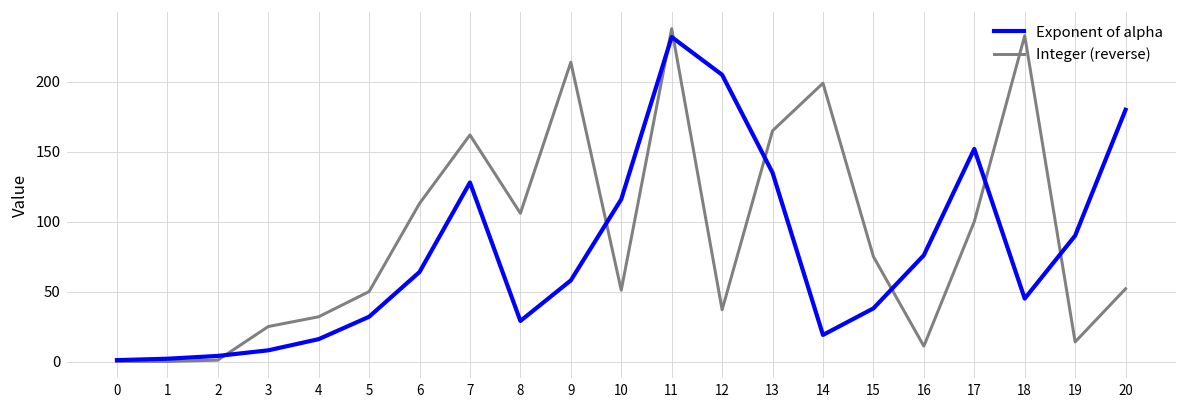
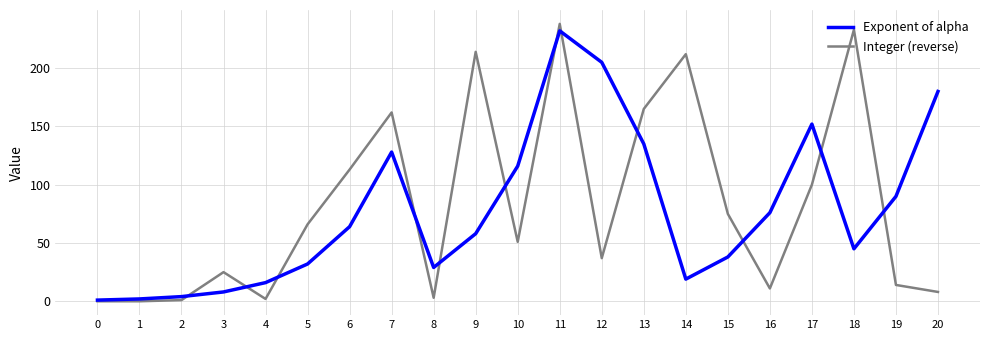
Integer (reverse), 4: 32 -> 2
Integer (reverse), 5: 50 -> 66
Integer (reverse), 8: 106 -> 3
Integer (reverse), 14: 199 -> 212
Integer (reverse), 20: 52 -> 8
